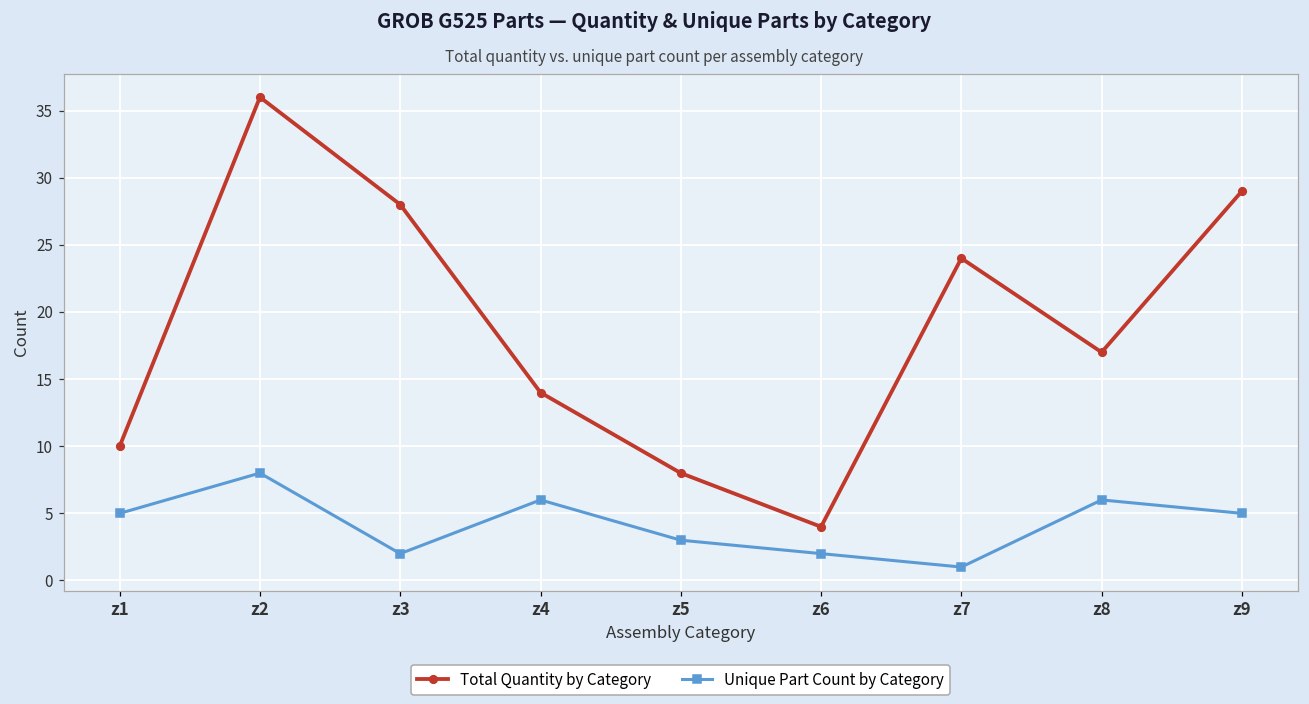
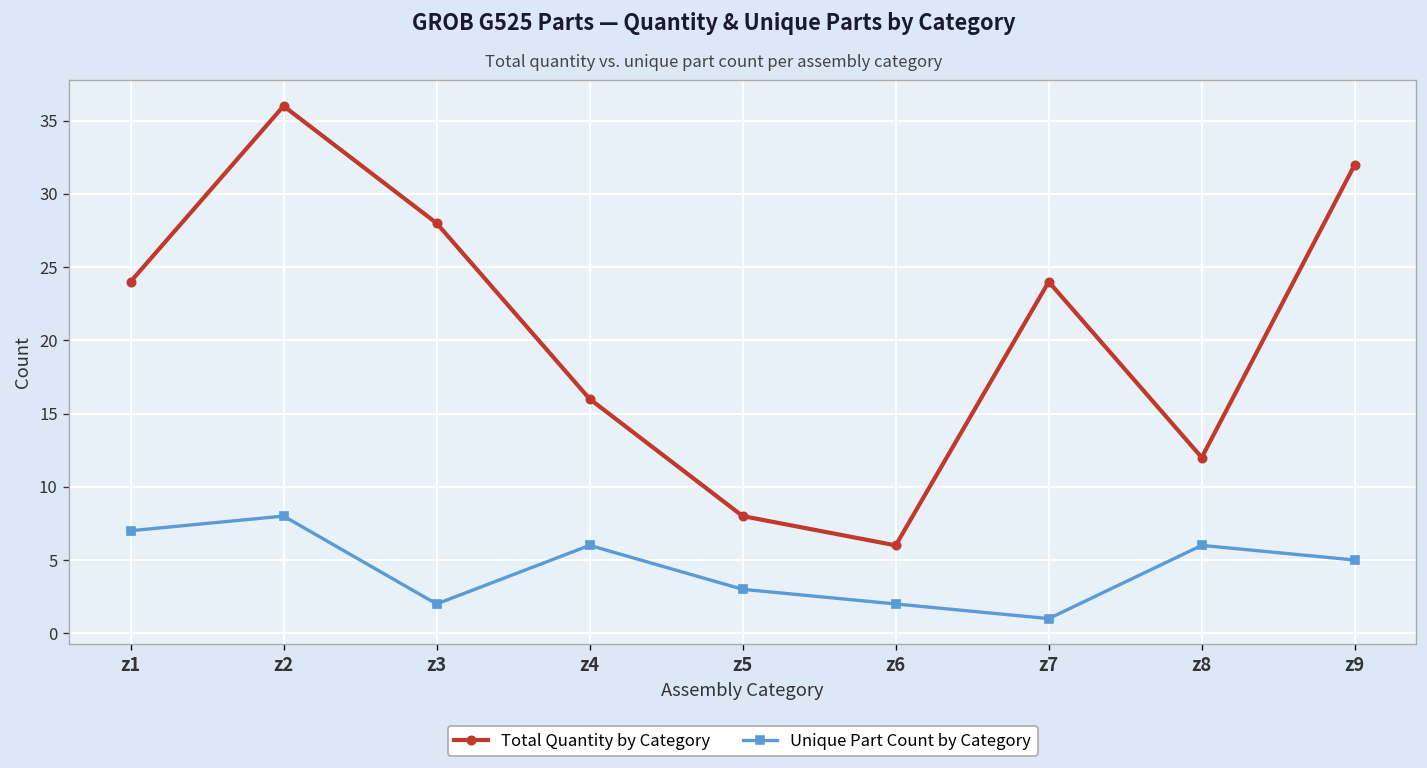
Total Quantity by Category, z1: 10 -> 24
Unique Part Count by Category, z1: 5 -> 7
Total Quantity by Category, z4: 14 -> 16
Total Quantity by Category, z6: 4 -> 6
Total Quantity by Category, z8: 17 -> 12
Total Quantity by Category, z9: 29 -> 32
